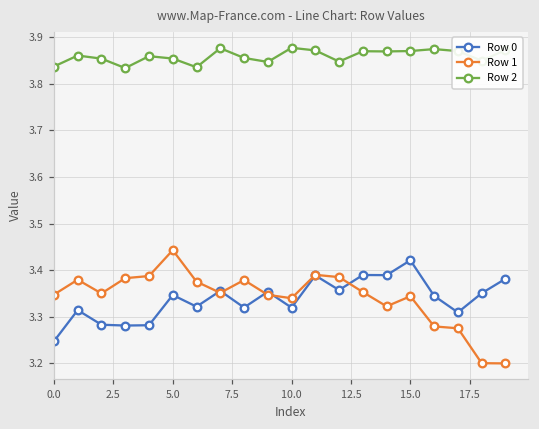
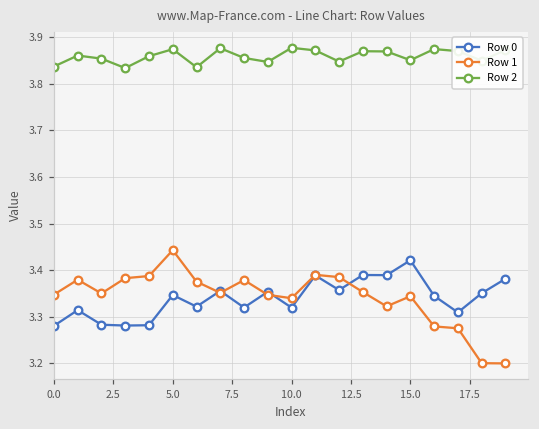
Row 0, 0.0: 3.25 -> 3.28
Row 2, 5.0: 3.85 -> 3.87
Row 2, 15.0: 3.87 -> 3.85
